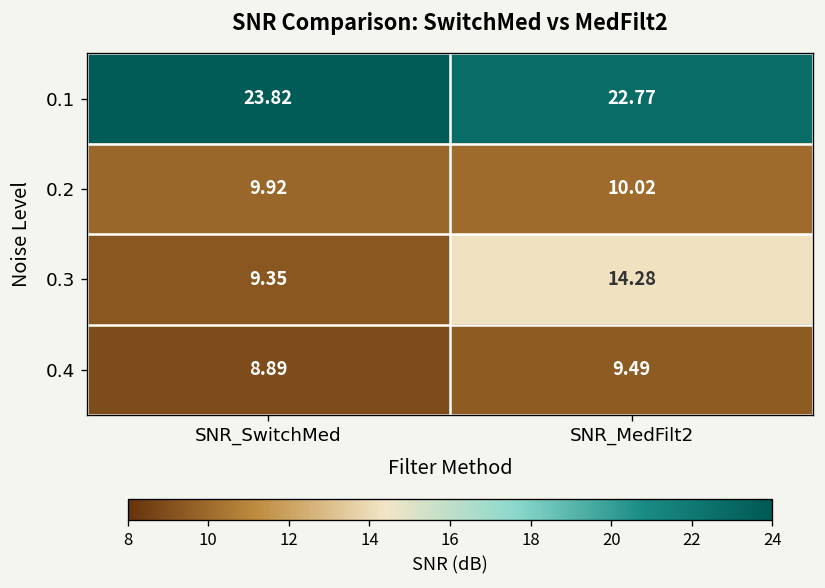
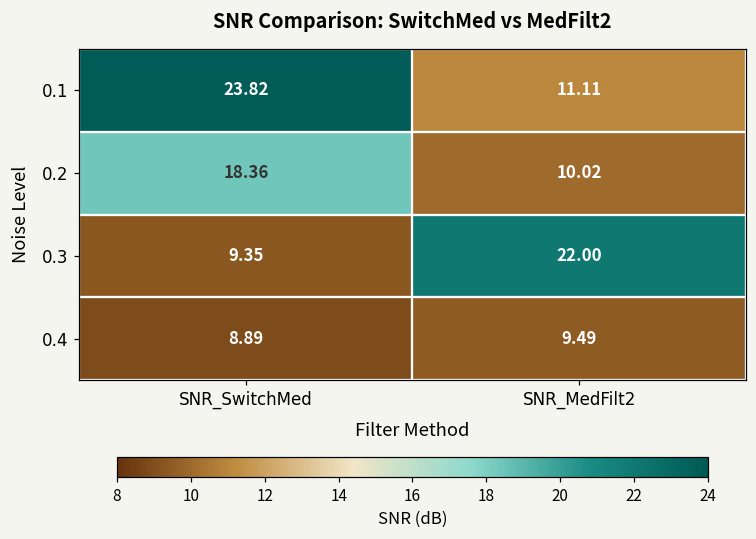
0.1, SNR_MedFilt2: 22.77 -> 11.11
0.2, SNR_SwitchMed: 9.92 -> 18.36
0.3, SNR_MedFilt2: 14.28 -> 22.00
